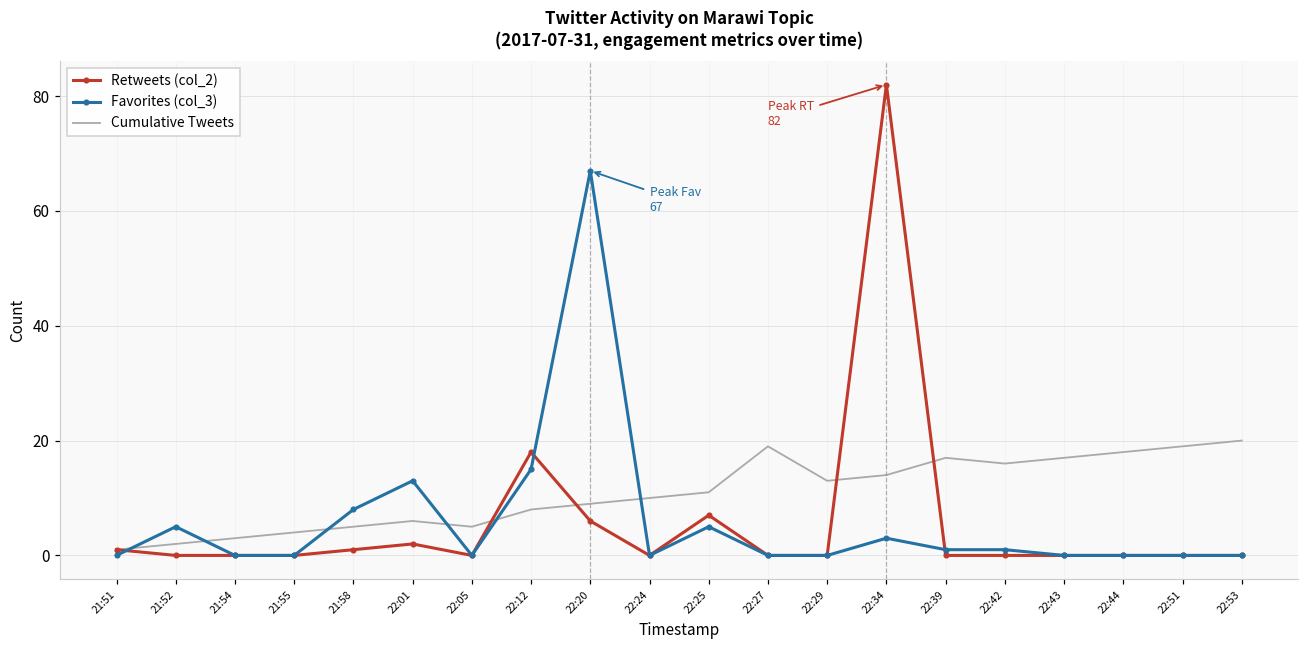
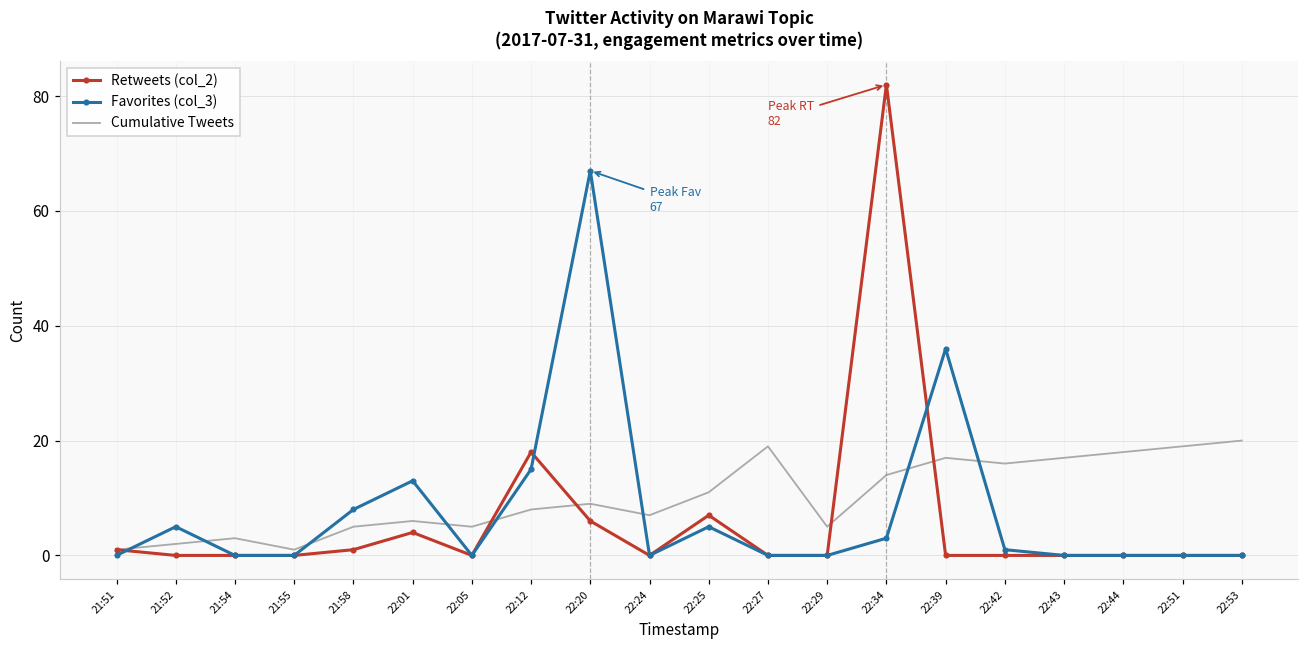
Cumulative Tweets, 21:55: 4 -> 1
Retweets (col_2), 22:01: 2 -> 4
Cumulative Tweets, 22:24: 10 -> 7
Cumulative Tweets, 22:29: 13 -> 5
Favorites (col_3), 22:39: 1 -> 36
